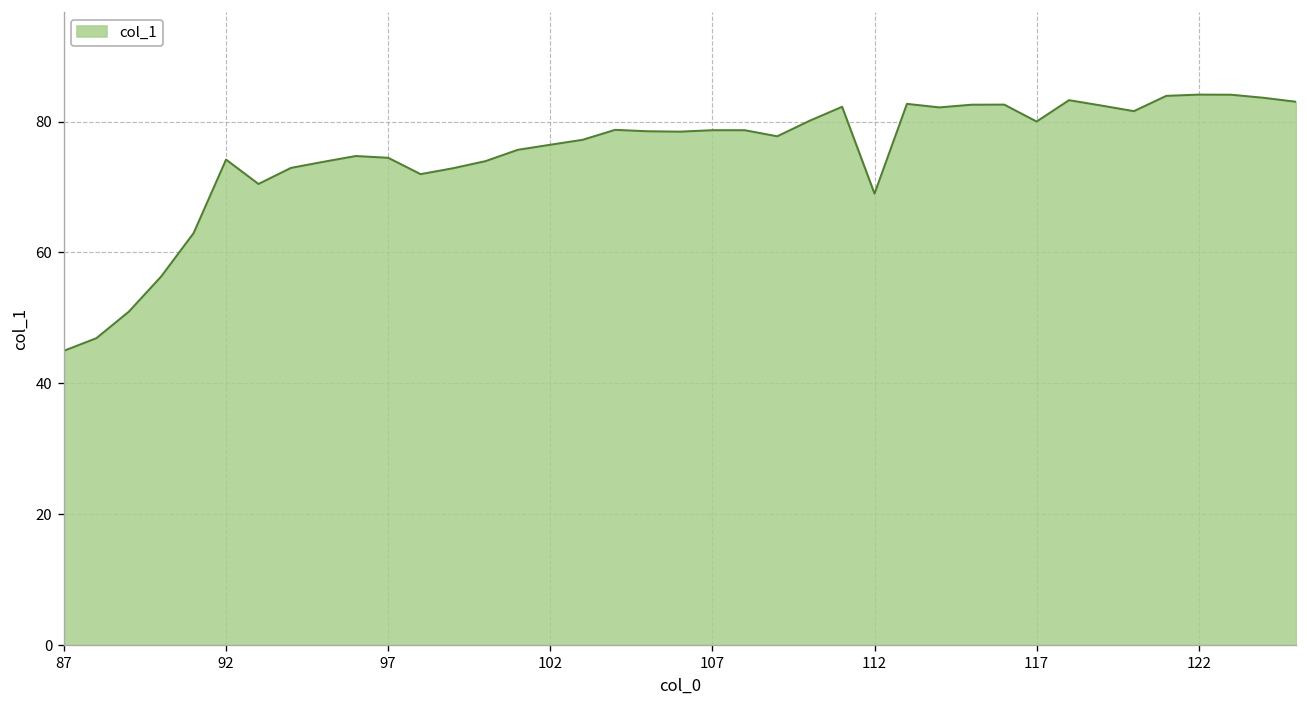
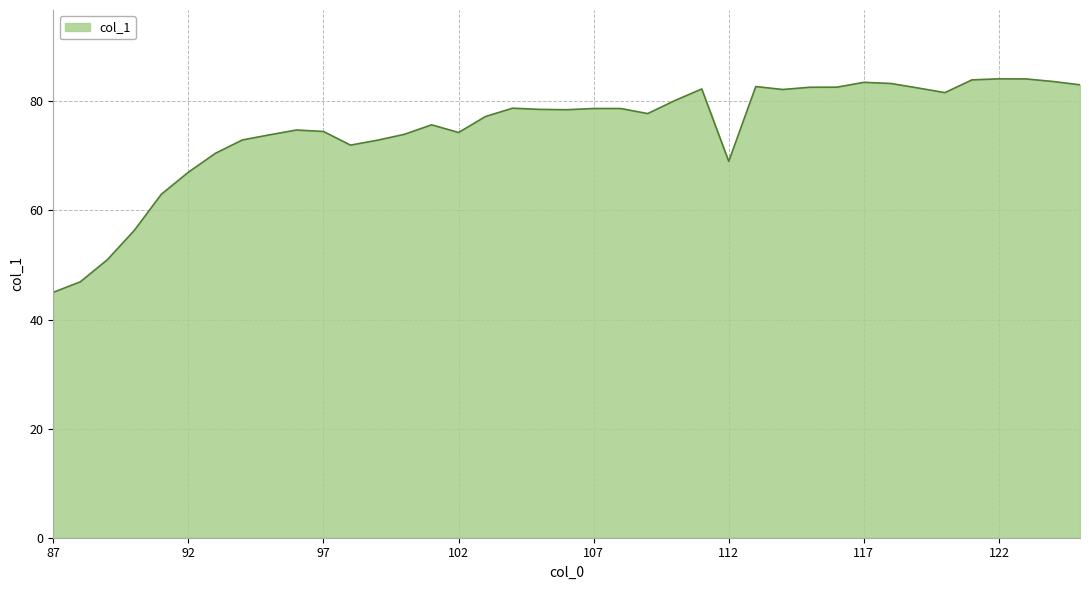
92: 74 -> 67
102: 76 -> 74
117: 80 -> 83
